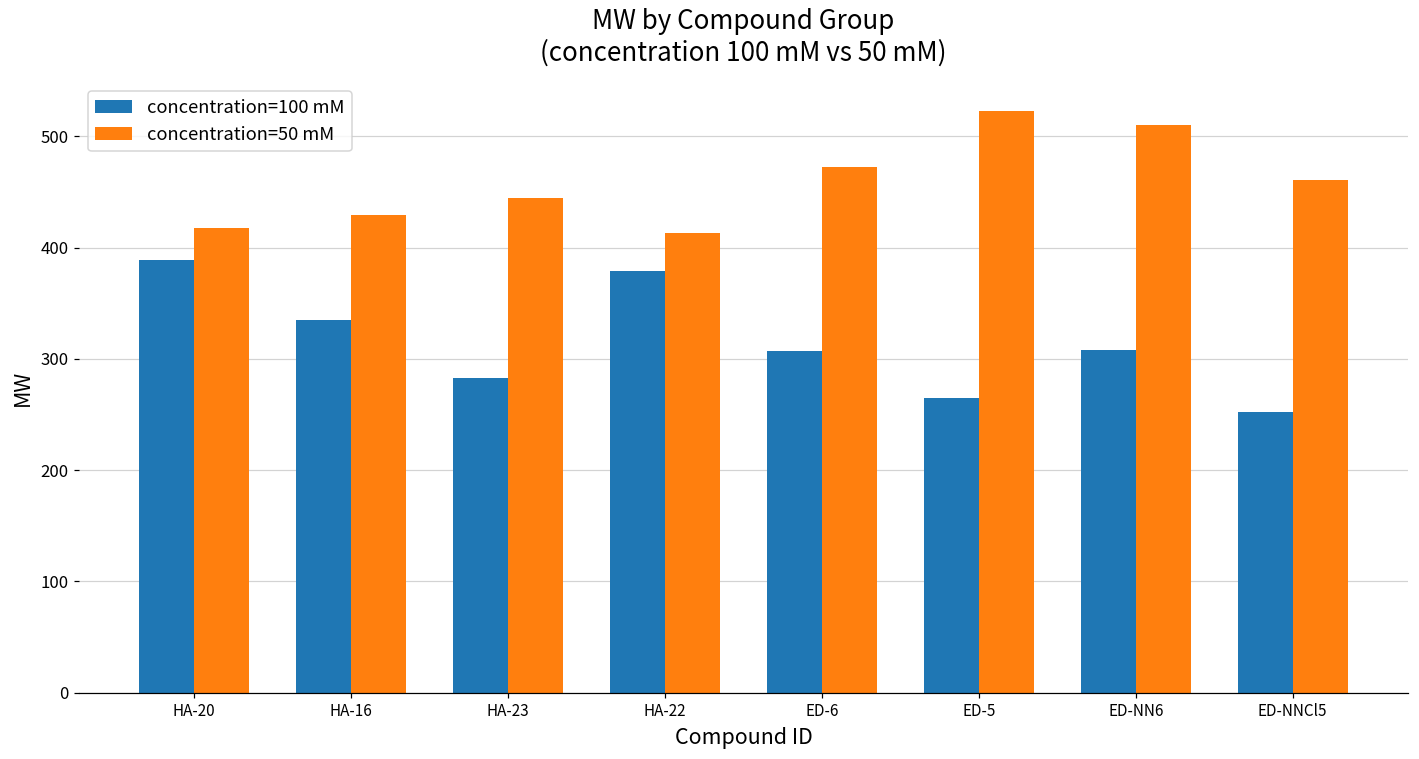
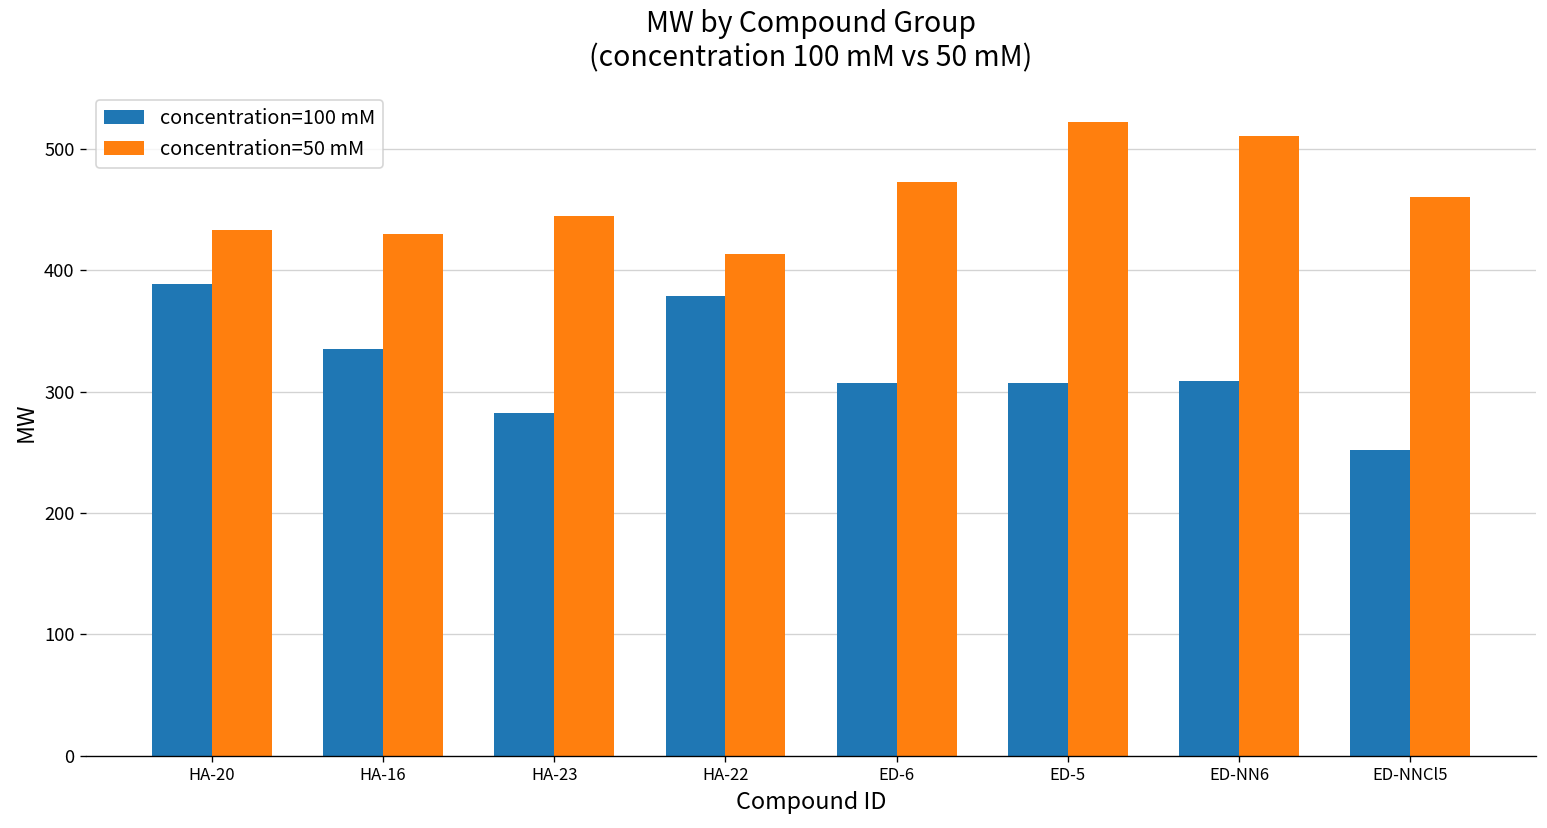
concentration=50 mM, HA-20: 417 -> 433
concentration=100 mM, ED-5: 265 -> 307
